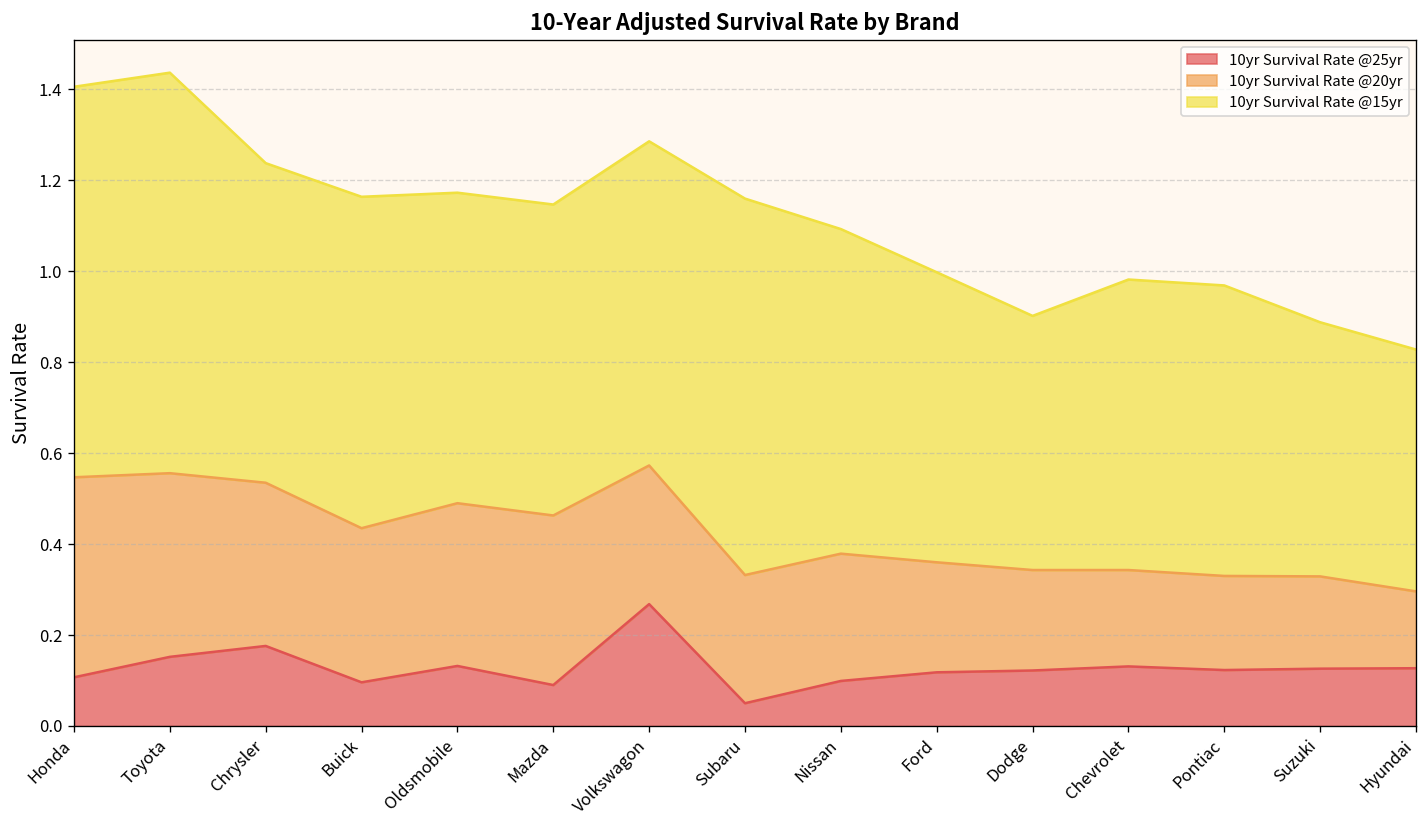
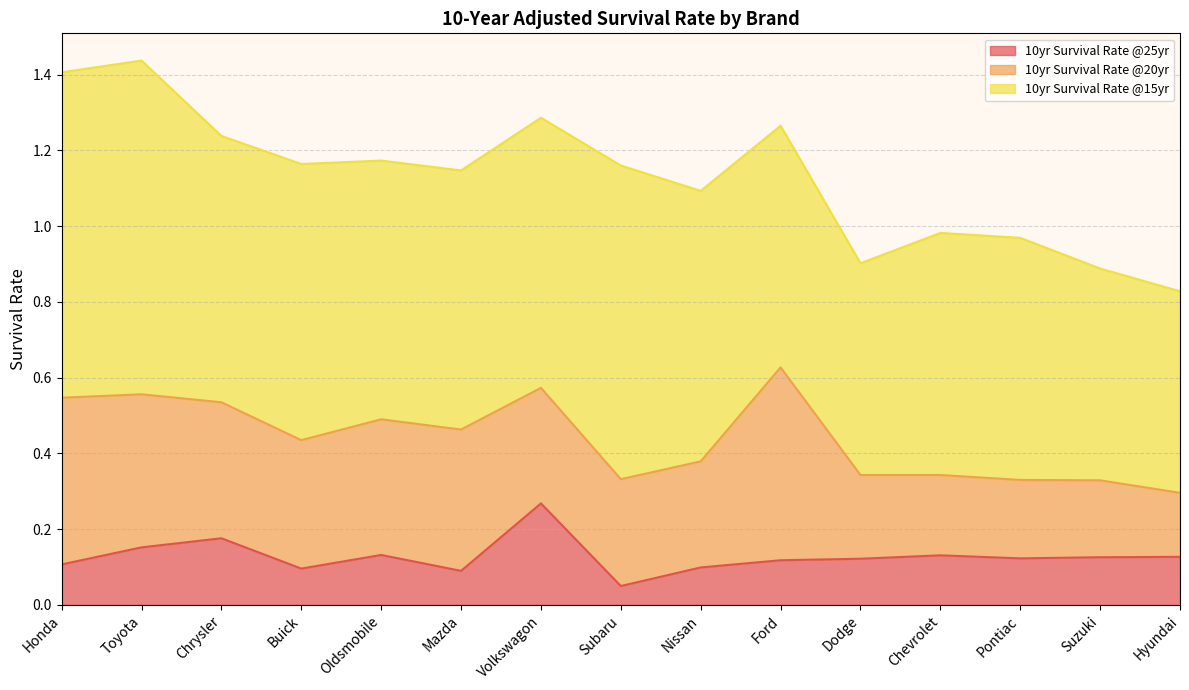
10yr Survival Rate @20yr, Ford: 0.24 -> 0.51
